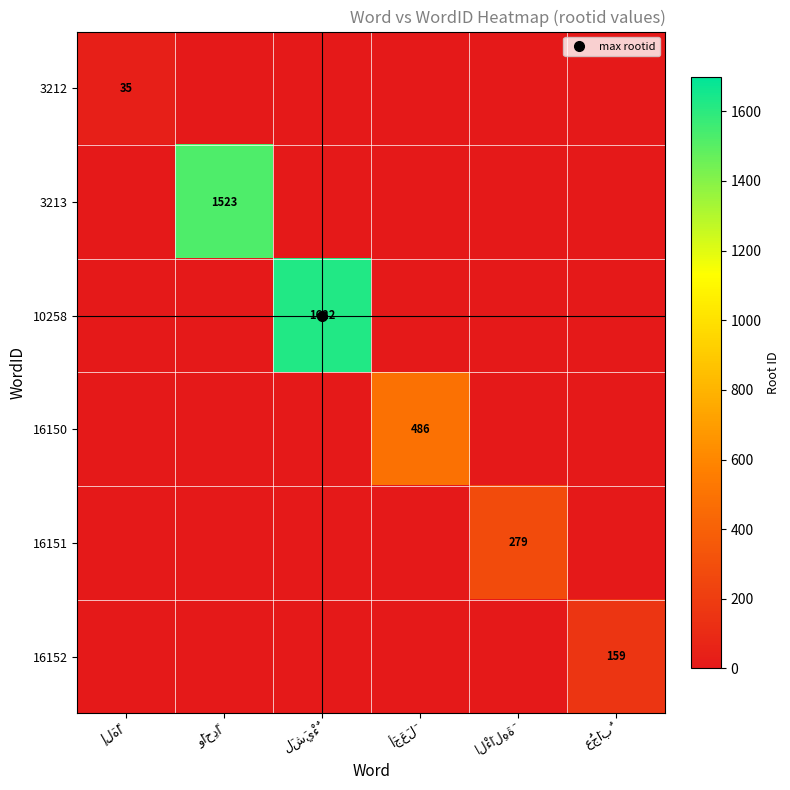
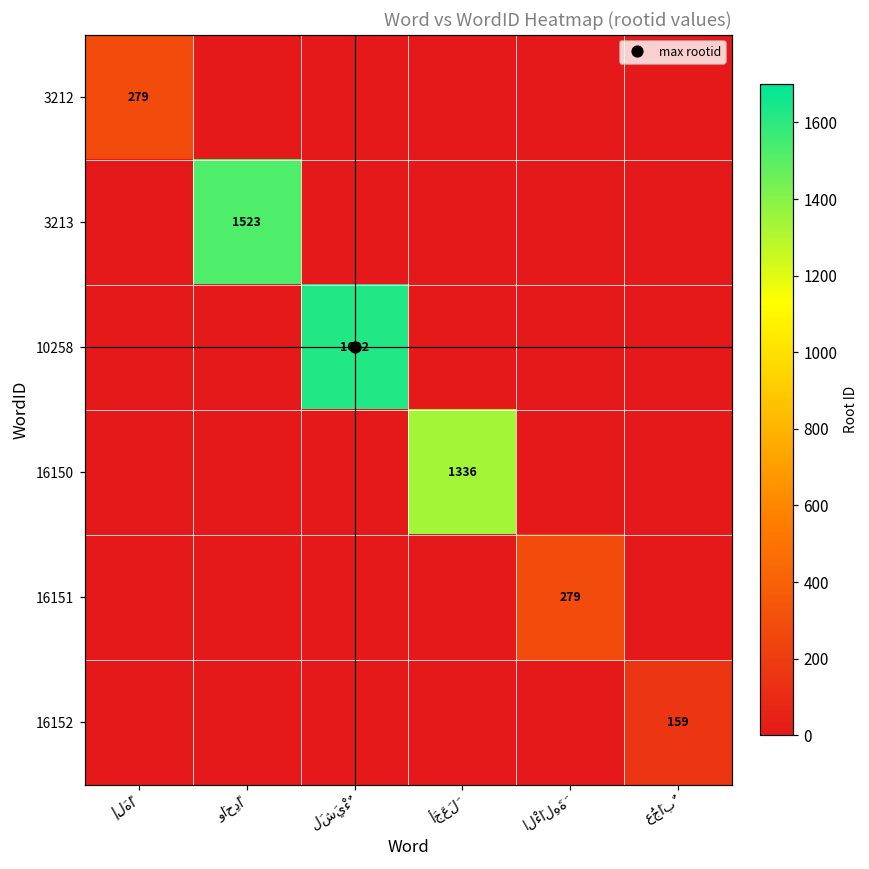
3212, إِلَهًا: 35 -> 279
16150, أَجَعَلَ: 486 -> 1336
